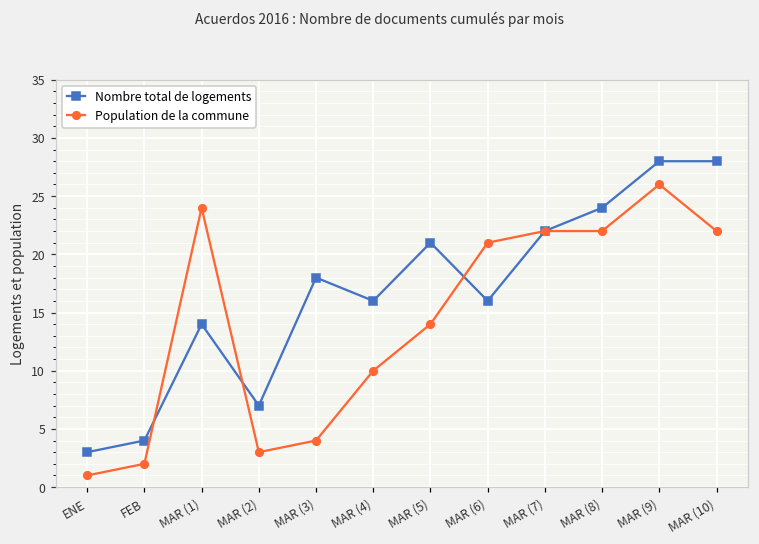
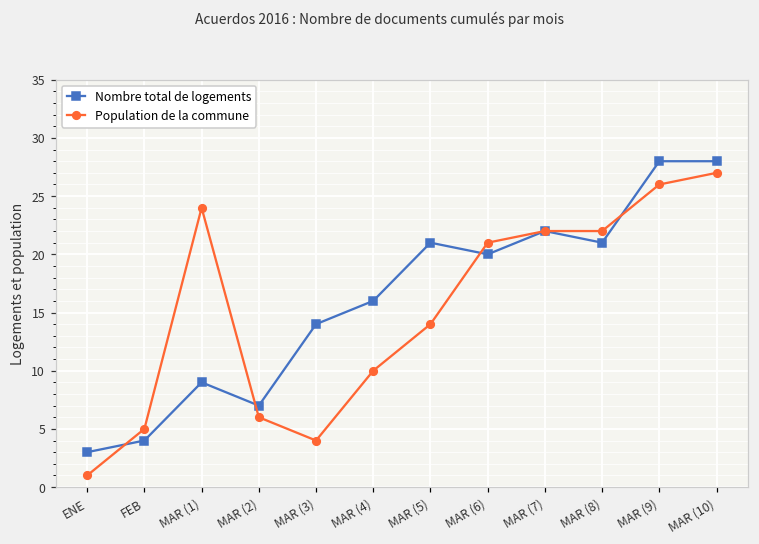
Population de la commune, FEB: 2 -> 5
Nombre total de logements, MAR (1): 14 -> 9
Population de la commune, MAR (2): 3 -> 6
Nombre total de logements, MAR (3): 18 -> 14
Nombre total de logements, MAR (6): 16 -> 20
Nombre total de logements, MAR (8): 24 -> 21
Population de la commune, MAR (10): 22 -> 27
